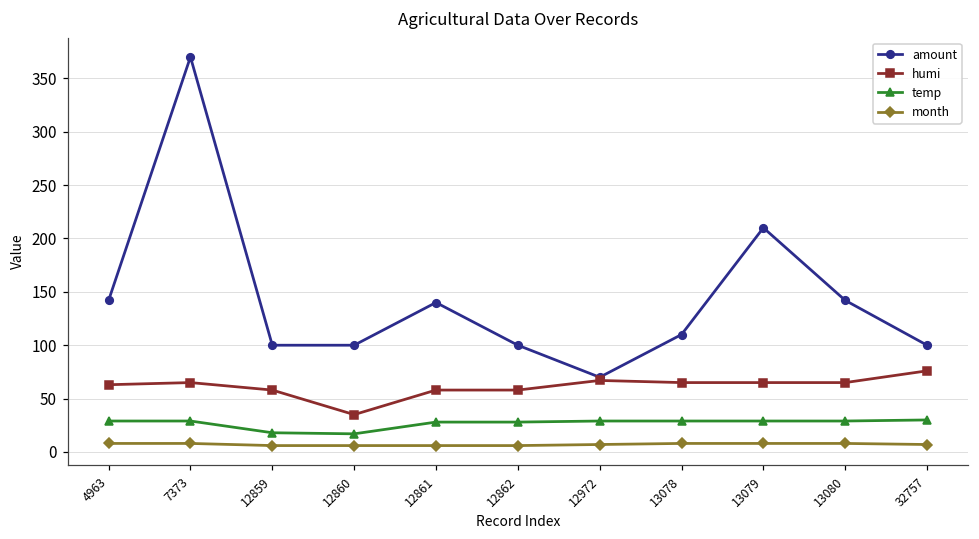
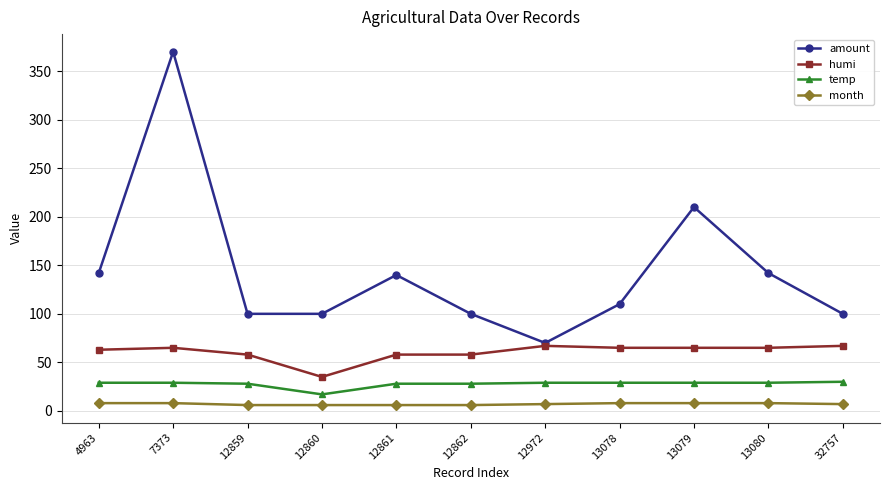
temp, 12859: 20 -> 30
humi, 32757: 80 -> 70
